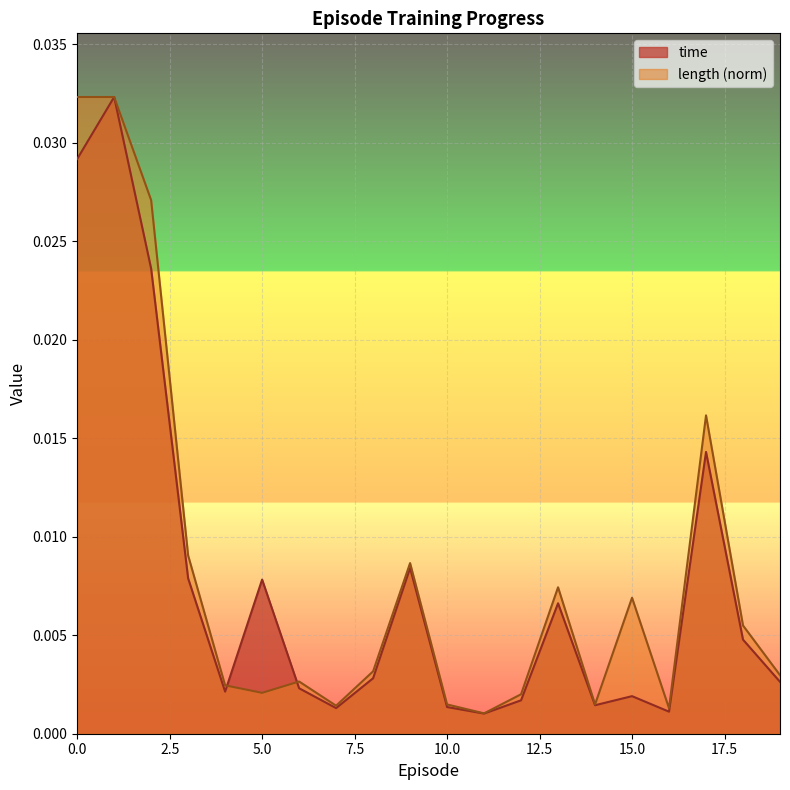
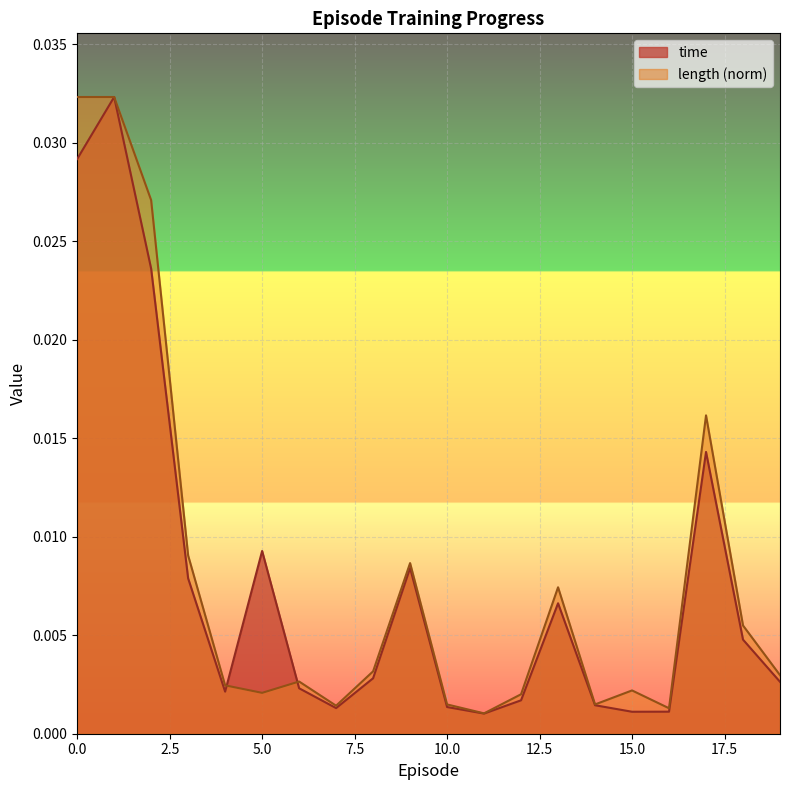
time, 5.0: 0.0078 -> 0.0093
time, 15.0: 0.0019 -> 0.0011
length (norm), 15.0: 0.0069 -> 0.0022
